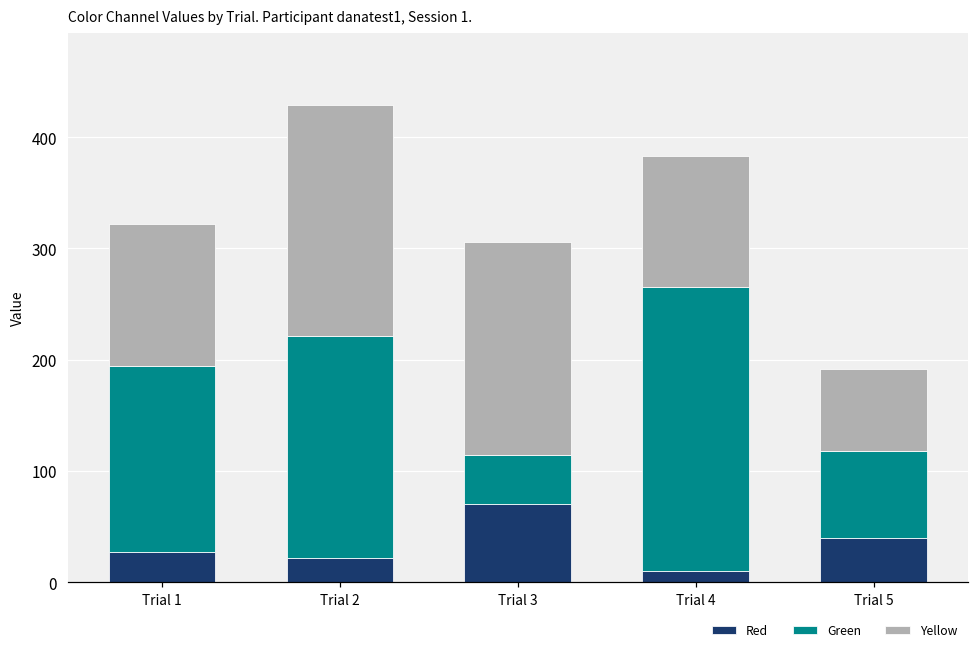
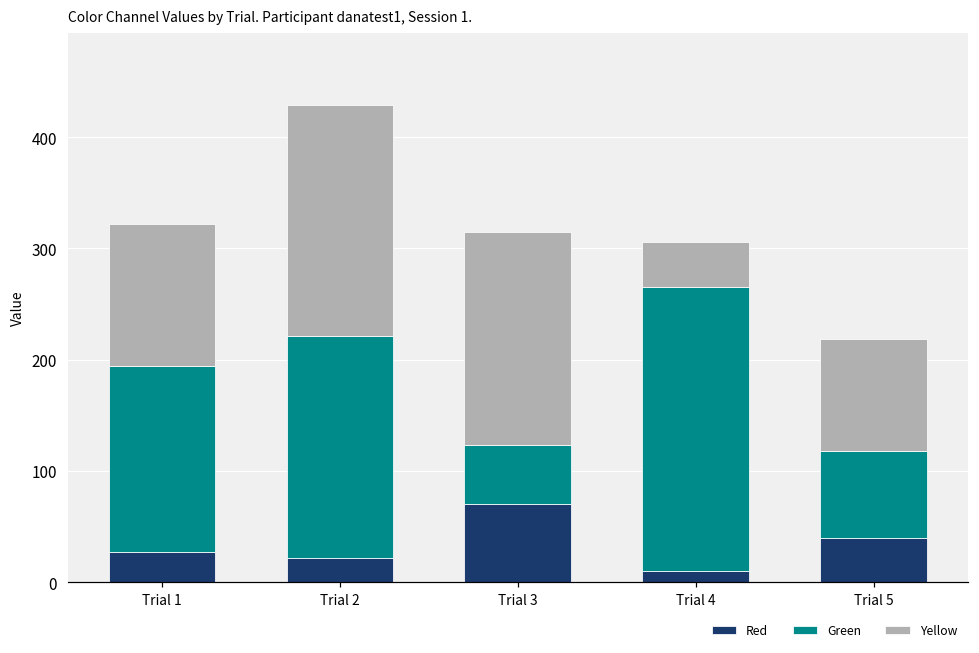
Green, Trial 3: 44 -> 53
Yellow, Trial 4: 118 -> 41
Yellow, Trial 5: 74 -> 101
